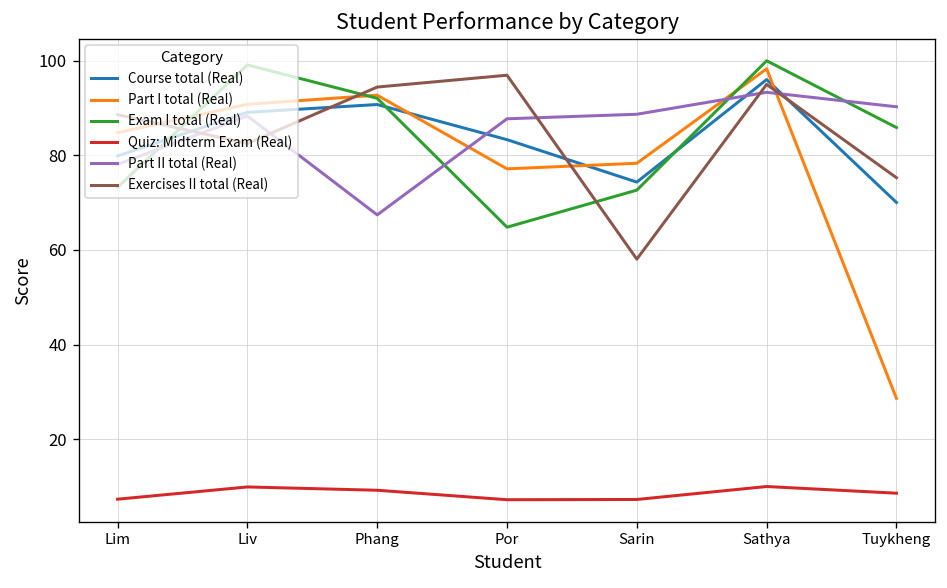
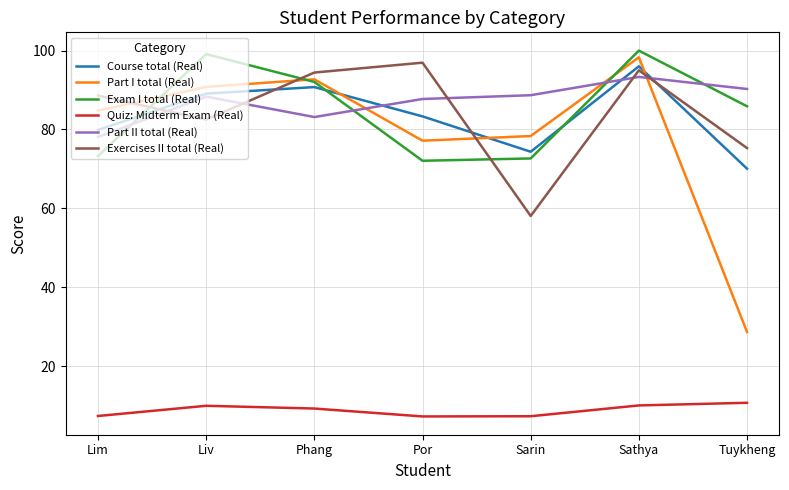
Part II total (Real), Phang: 67 -> 83
Exam I total (Real), Por: 65 -> 72
Quiz: Midterm Exam (Real), Tuykheng: 9 -> 11
